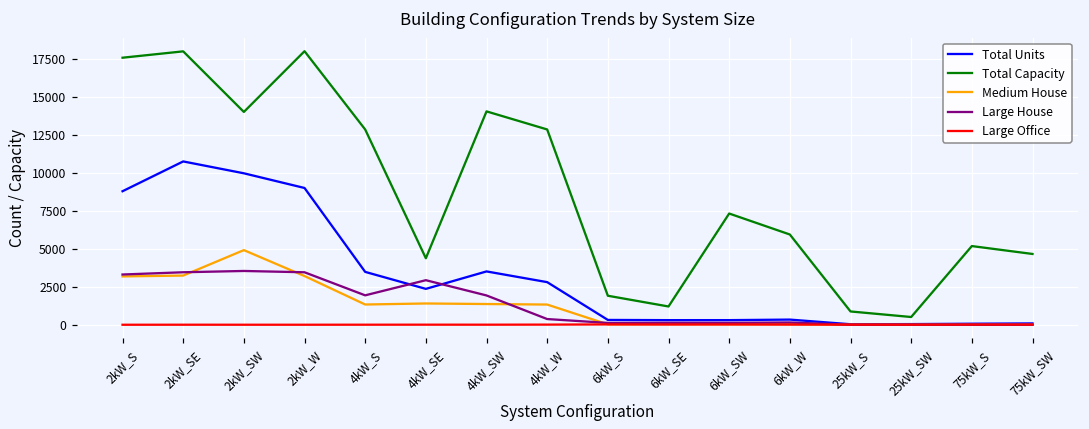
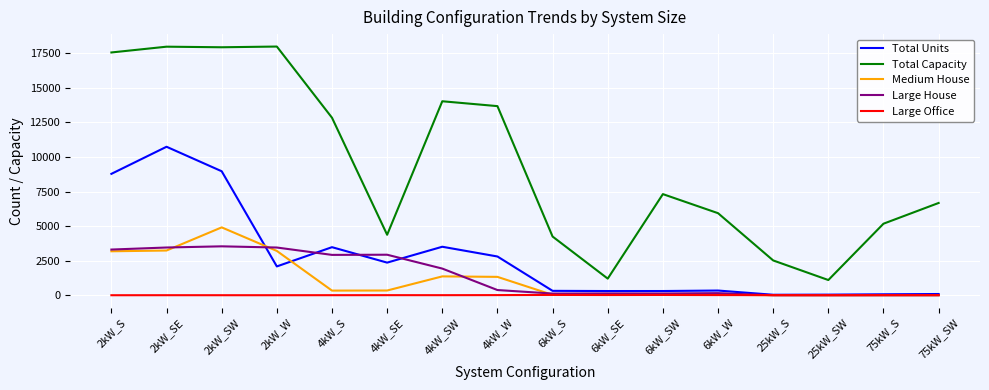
Total Units, 2kW_SW: 10000 -> 9000
Total Capacity, 2kW_SW: 14000 -> 17900
Total Units, 2kW_W: 9000 -> 2100
Medium House, 4kW_S: 1300 -> 300
Large House, 4kW_S: 1900 -> 2900
Medium House, 4kW_SE: 1400 -> 300
Total Capacity, 4kW_W: 12800 -> 13700
Total Capacity, 6kW_S: 1900 -> 4200
Total Capacity, 25kW_S: 900 -> 2500
Total Capacity, 25kW_SW: 500 -> 1100
Total Capacity, 75kW_SW: 4700 -> 6700
